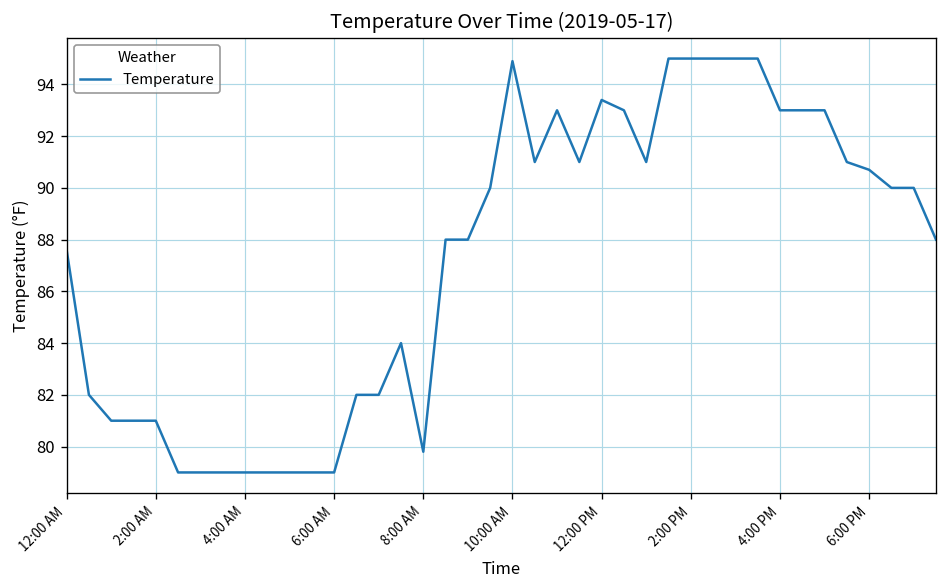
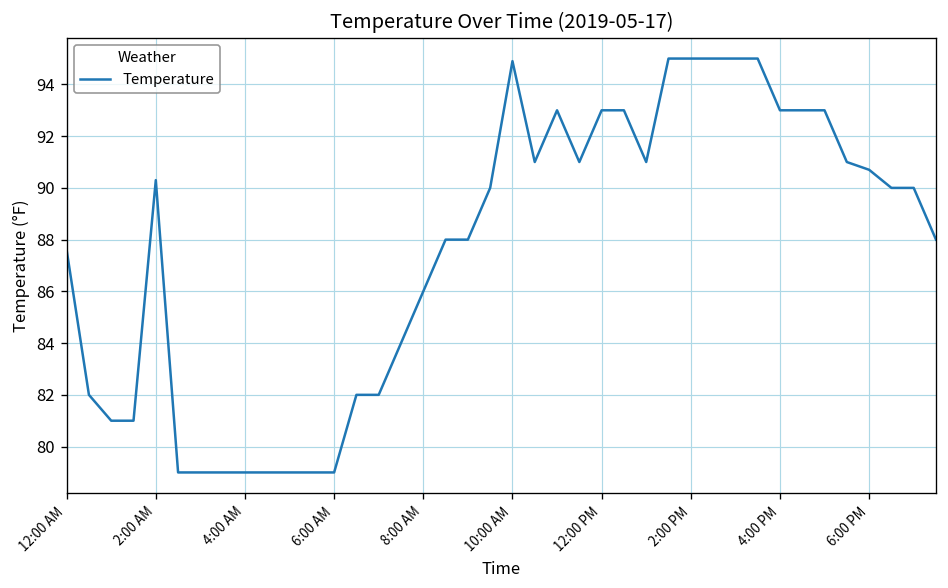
2:00 AM: 81.0 -> 90.3
8:00 AM: 79.8 -> 86.0
12:00 PM: 93.4 -> 93.0
